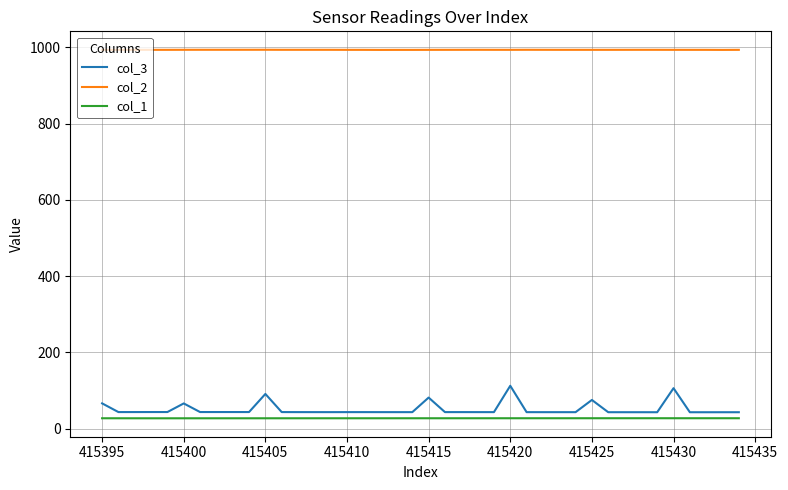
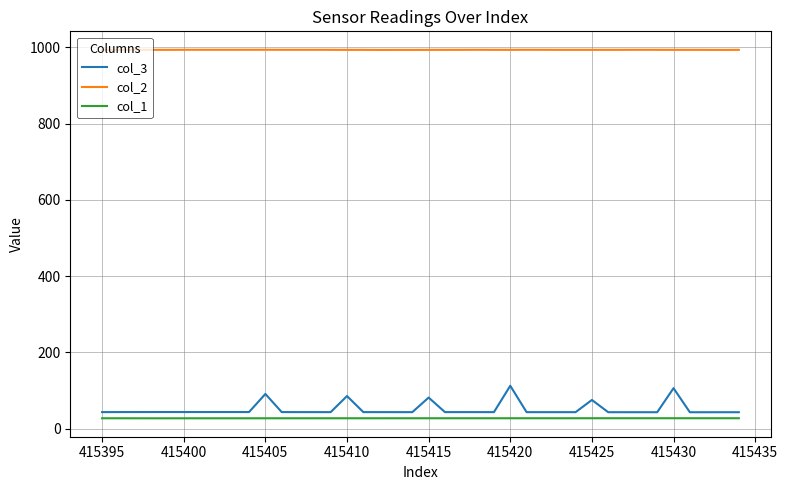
col_3, 415395: 70 -> 40
col_3, 415400: 70 -> 40
col_3, 415410: 40 -> 90
